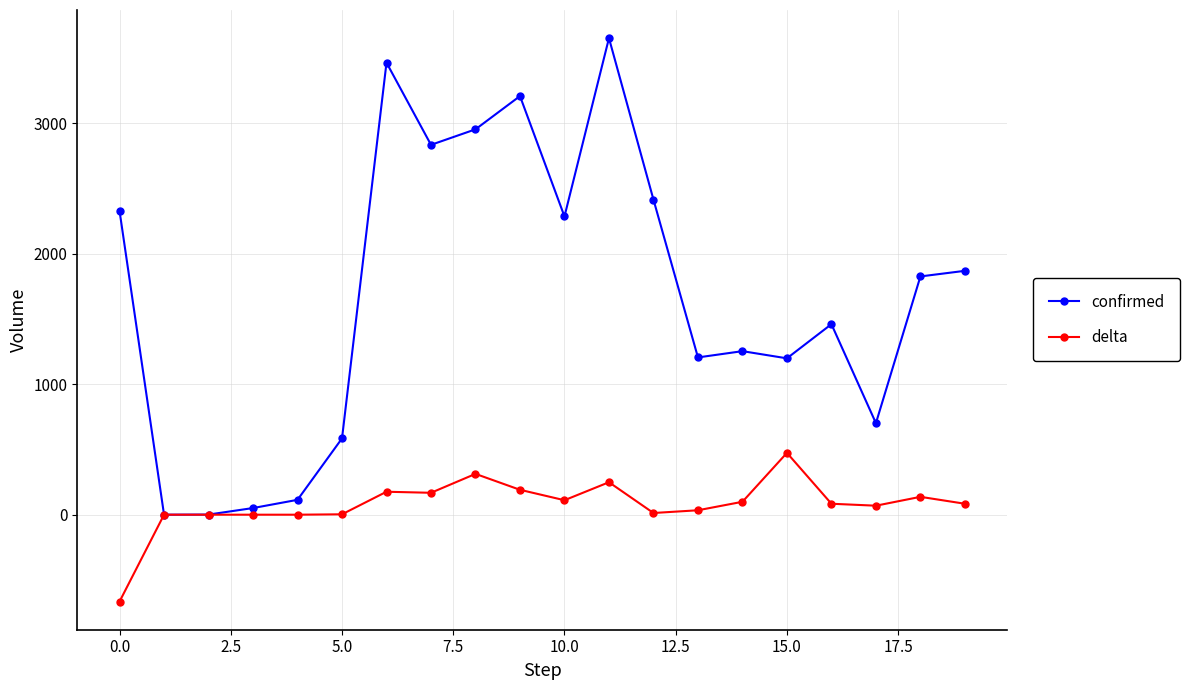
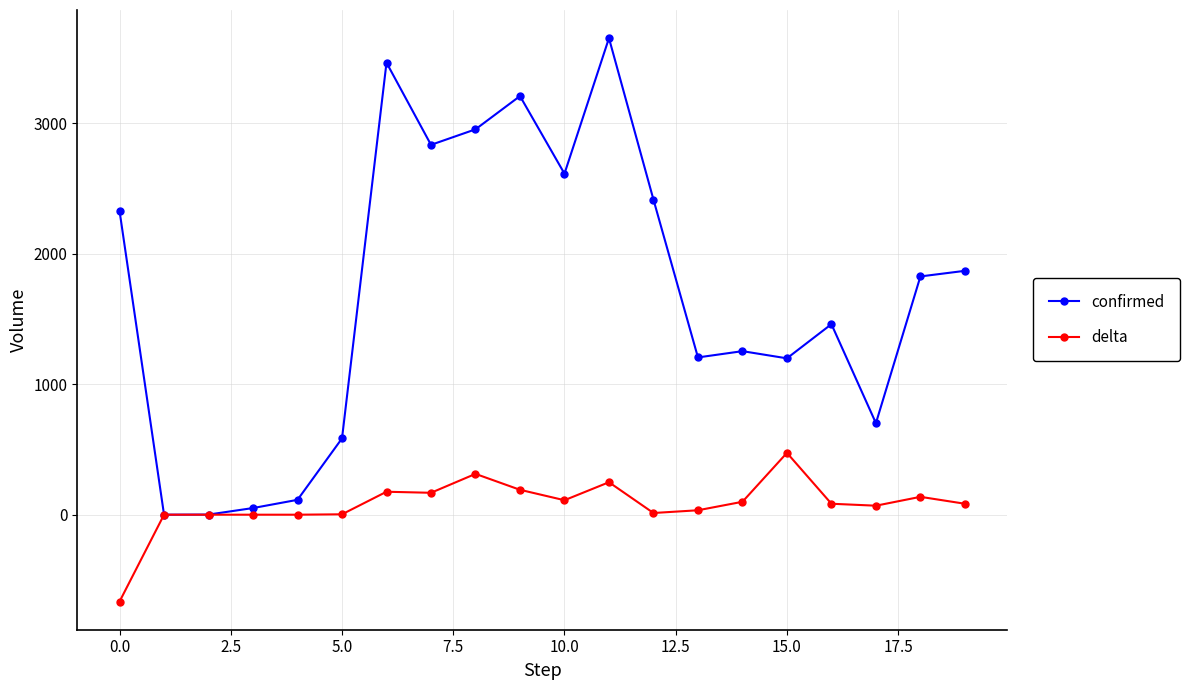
confirmed, 10.0: 2290 -> 2620
